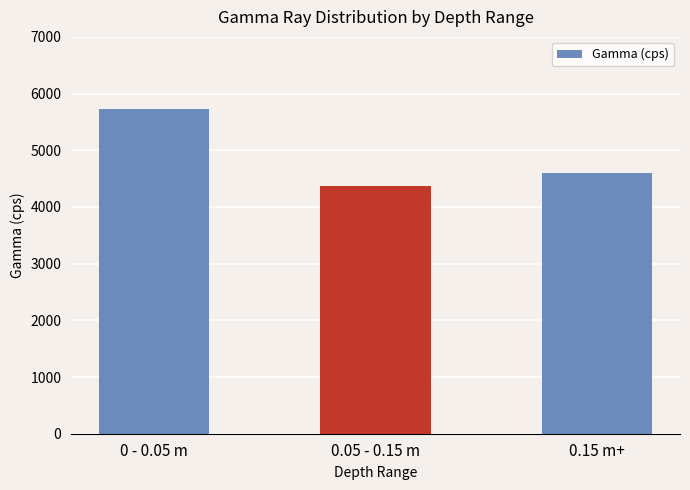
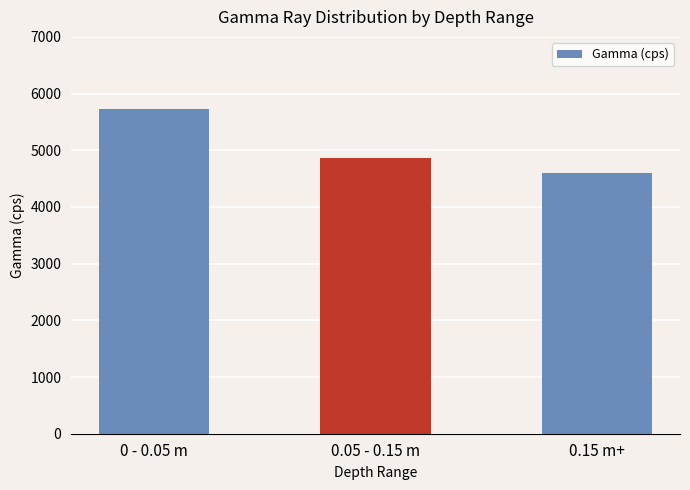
0.05 - 0.15 m: 4400 -> 4900
